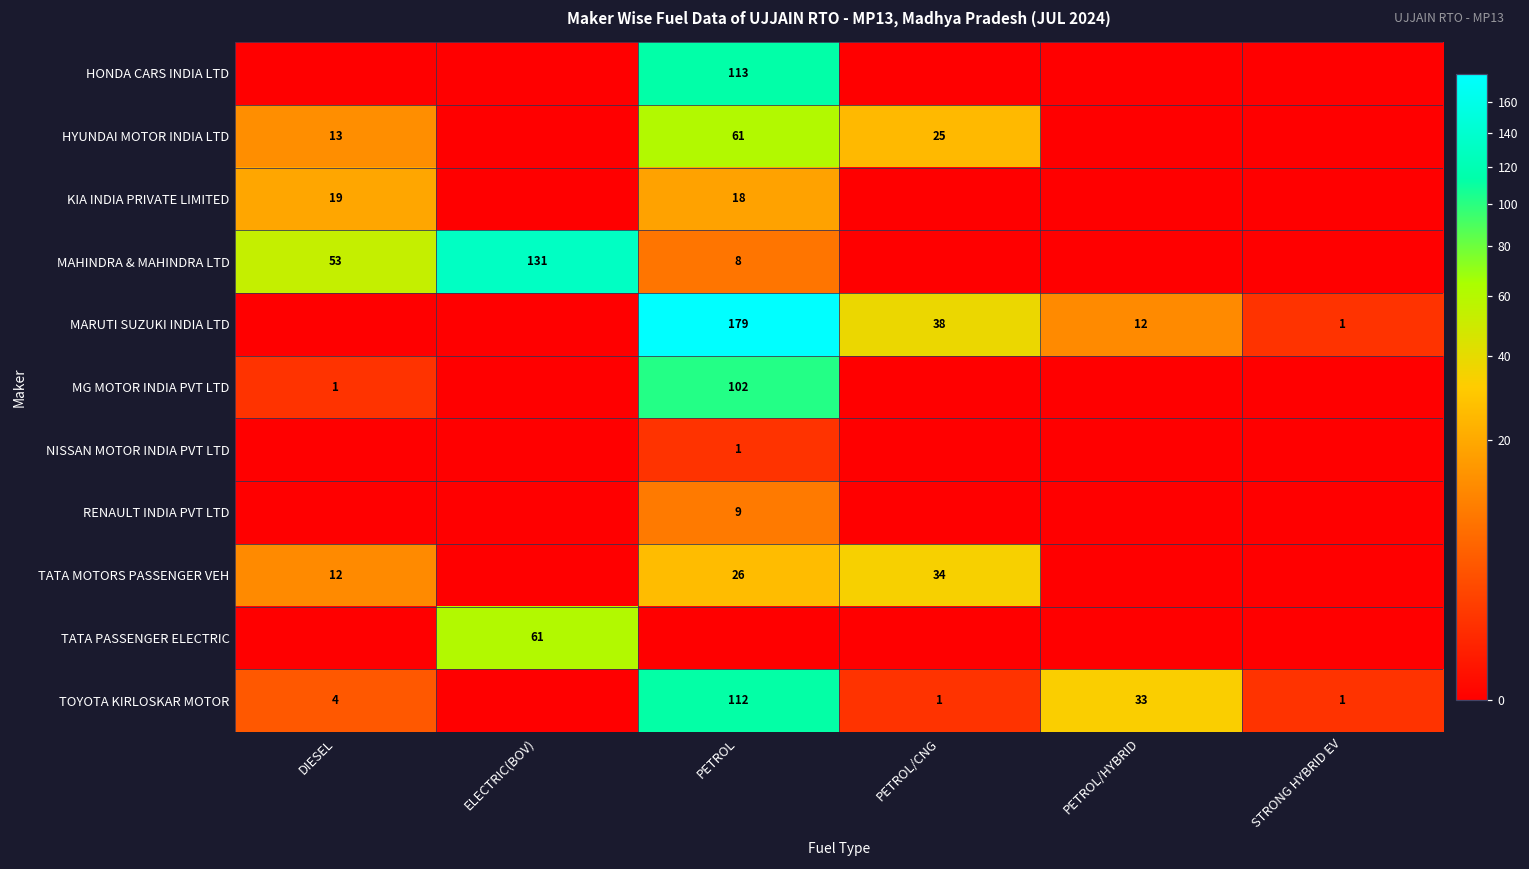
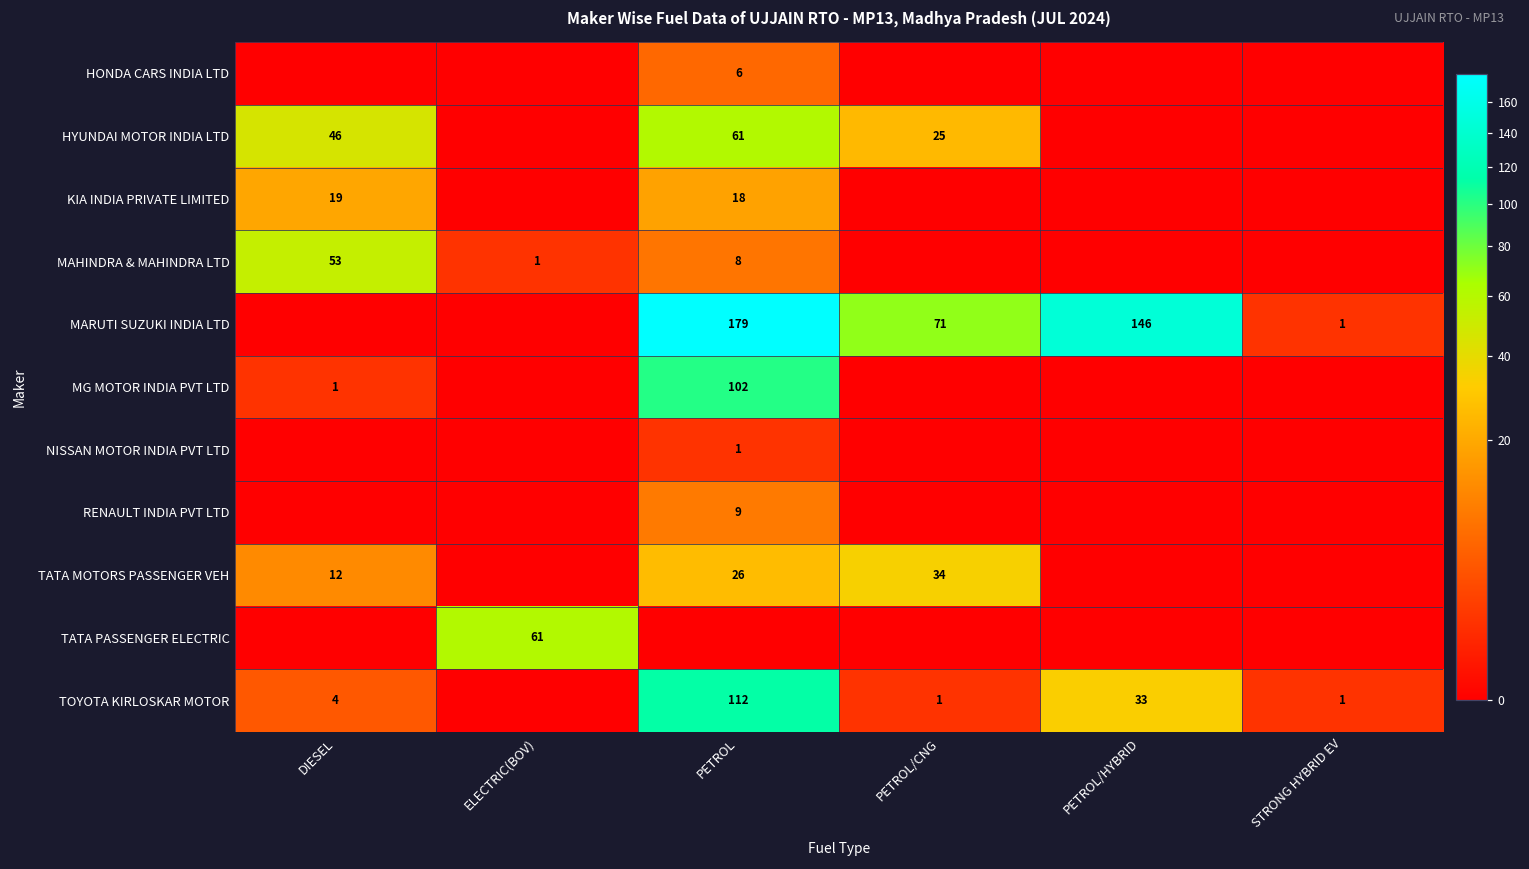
HONDA CARS INDIA LTD, PETROL: 113 -> 6
HYUNDAI MOTOR INDIA LTD, DIESEL: 13 -> 46
MAHINDRA & MAHINDRA LTD, ELECTRIC(BOV): 131 -> 1
MARUTI SUZUKI INDIA LTD, PETROL/CNG: 38 -> 71
MARUTI SUZUKI INDIA LTD, PETROL/HYBRID: 12 -> 146
